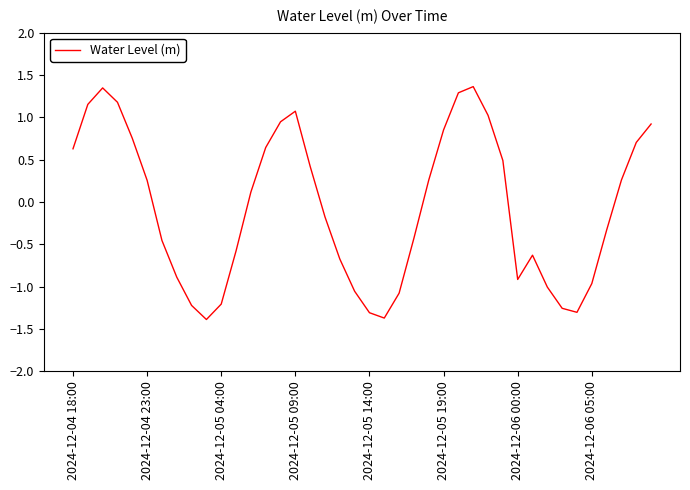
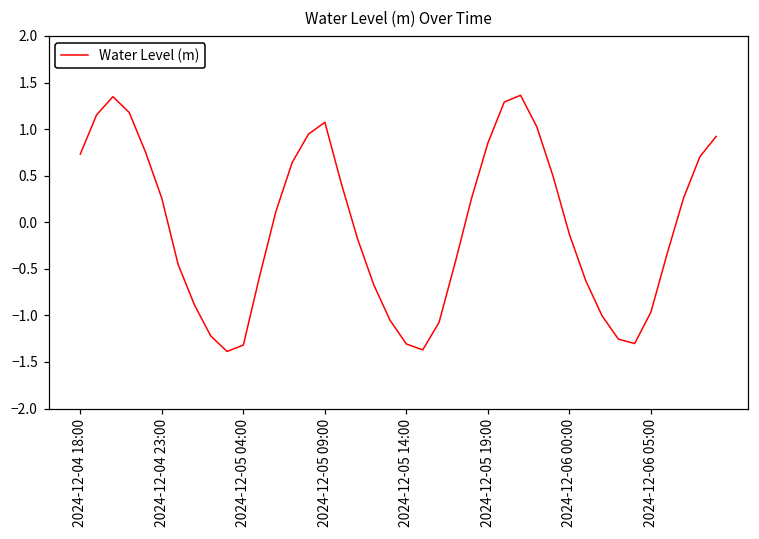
2024-12-04 18:00: 0.6 -> 0.7
2024-12-05 04:00: -1.2 -> -1.3
2024-12-06 00:00: -0.9 -> -0.1
